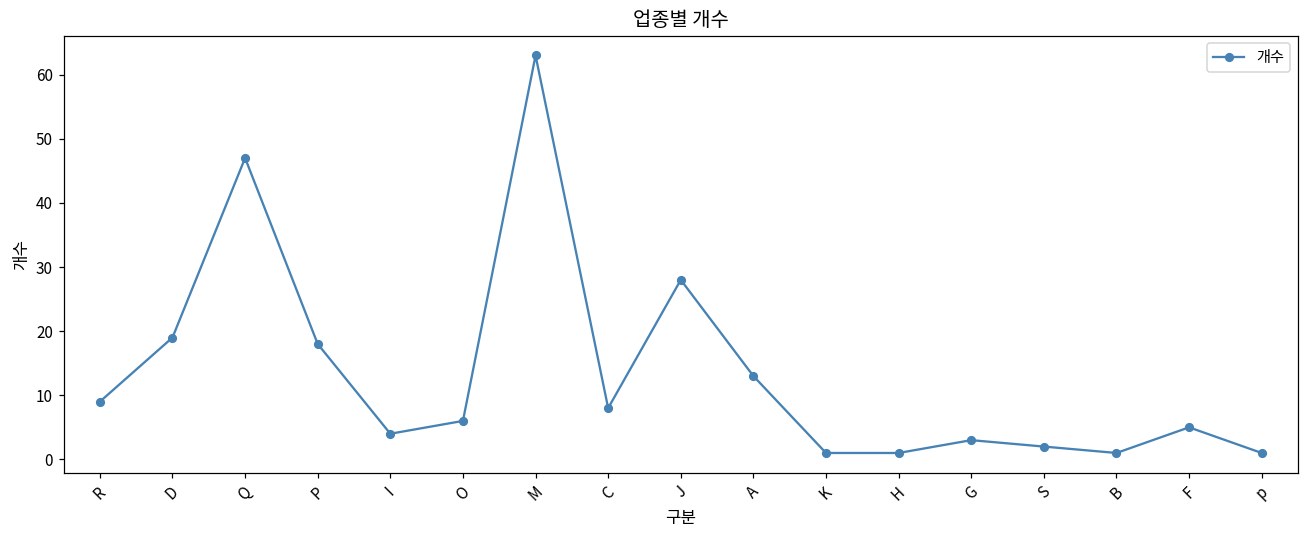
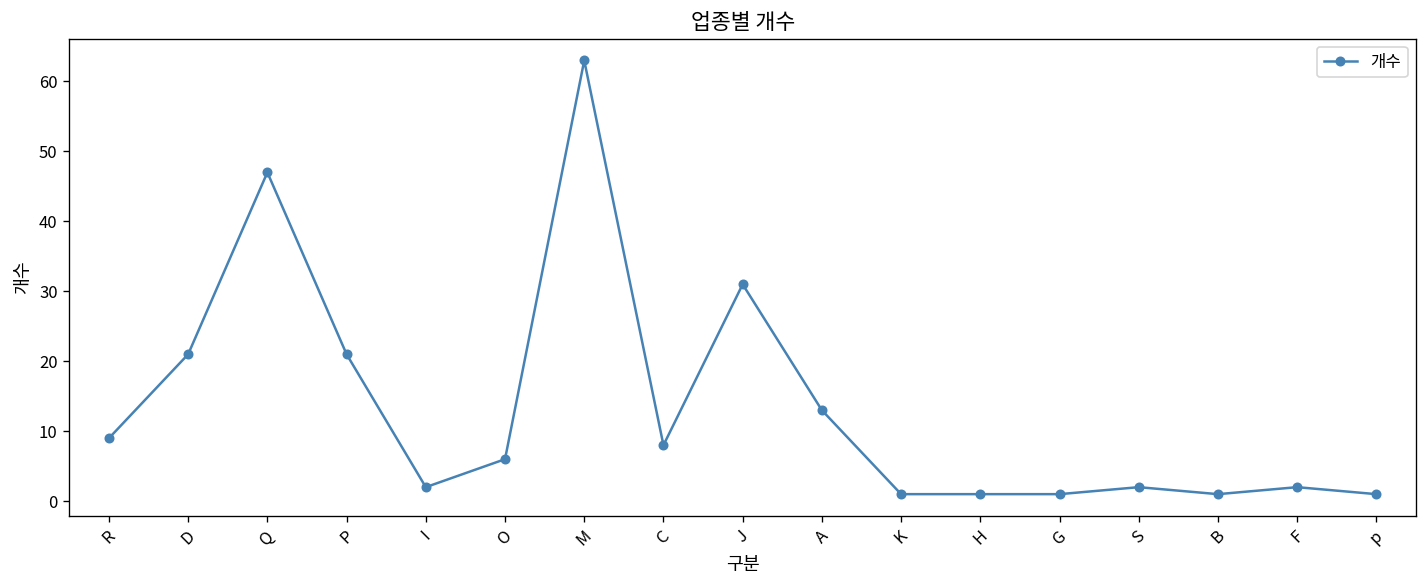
D: 19 -> 21
P: 18 -> 21
I: 4 -> 2
J: 28 -> 31
G: 3 -> 1
F: 5 -> 2
